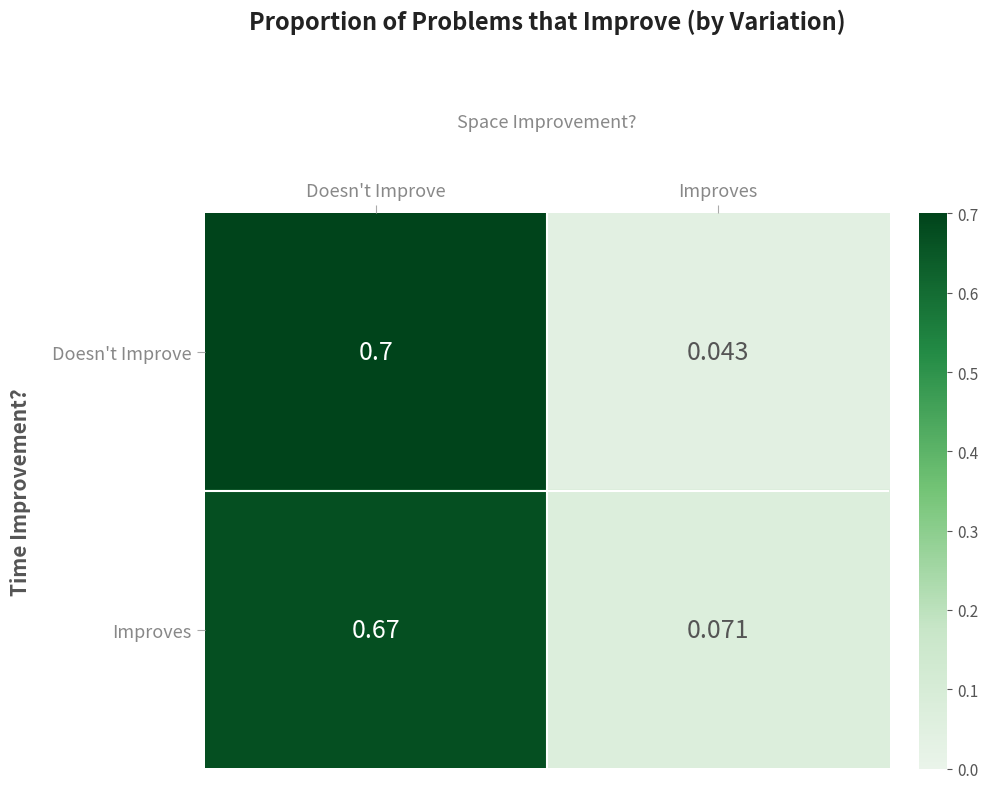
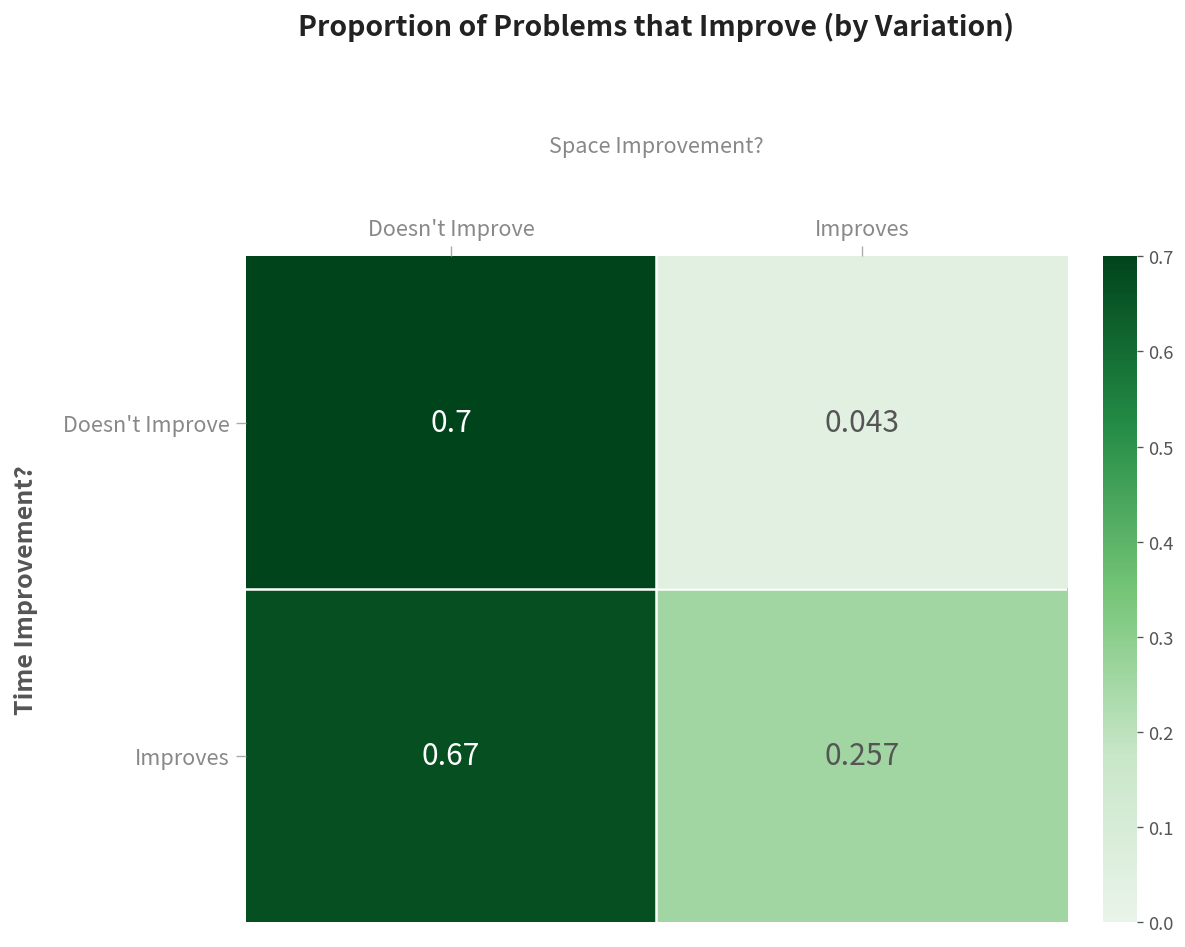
Improves, Improves: 0.071 -> 0.257
